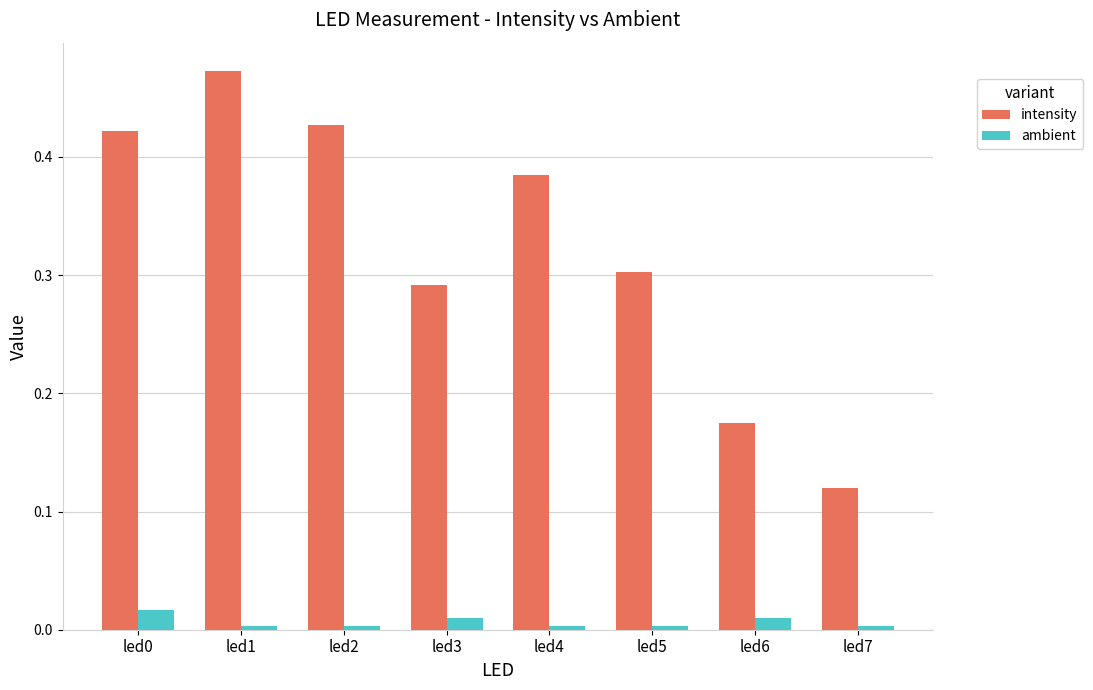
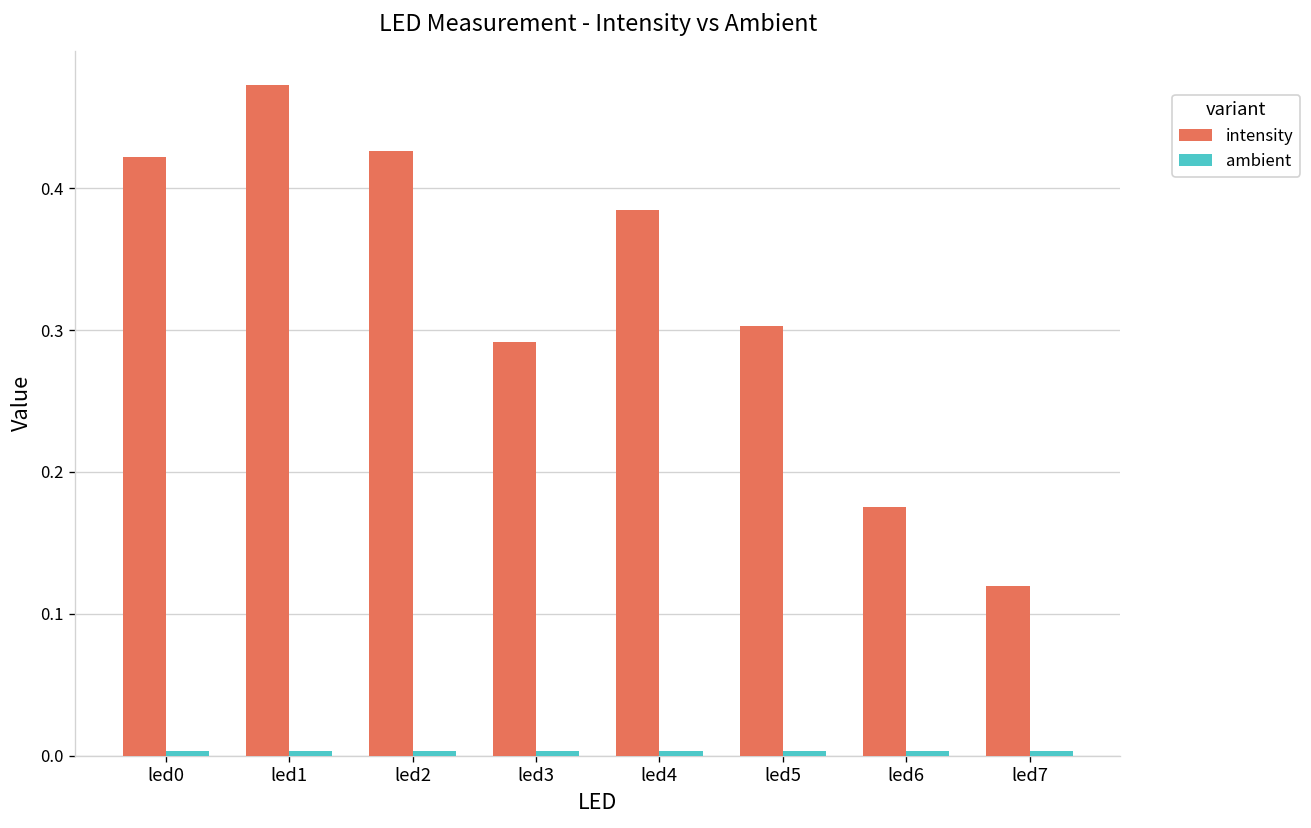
ambient, led0: 0.017 -> 0.003
ambient, led3: 0.010 -> 0.003
ambient, led6: 0.010 -> 0.003
